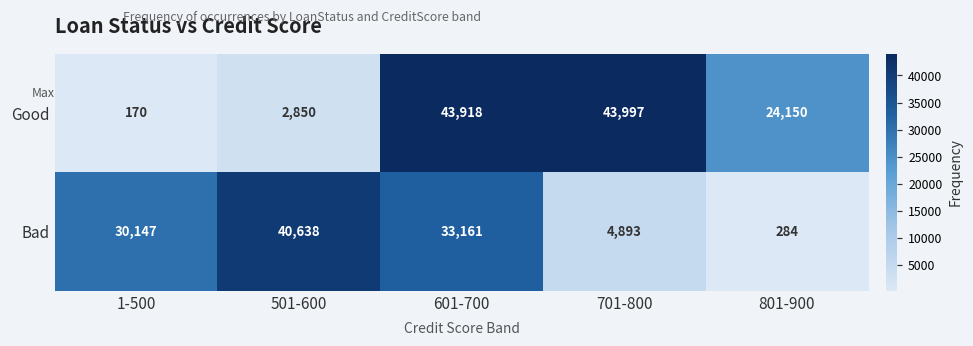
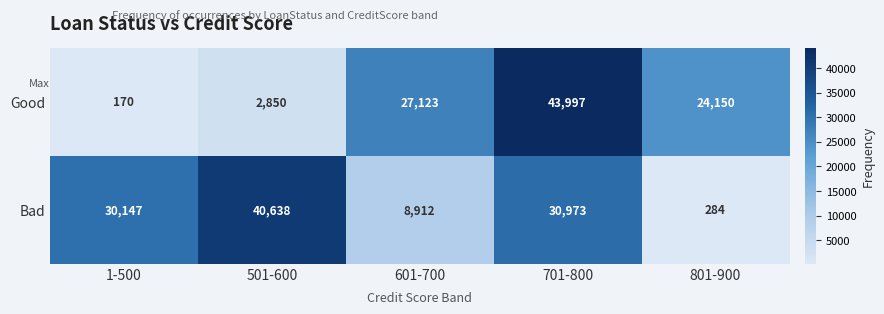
Good, 601-700: 43,918 -> 27,123
Bad, 601-700: 33,161 -> 8,912
Bad, 701-800: 4,893 -> 30,973
